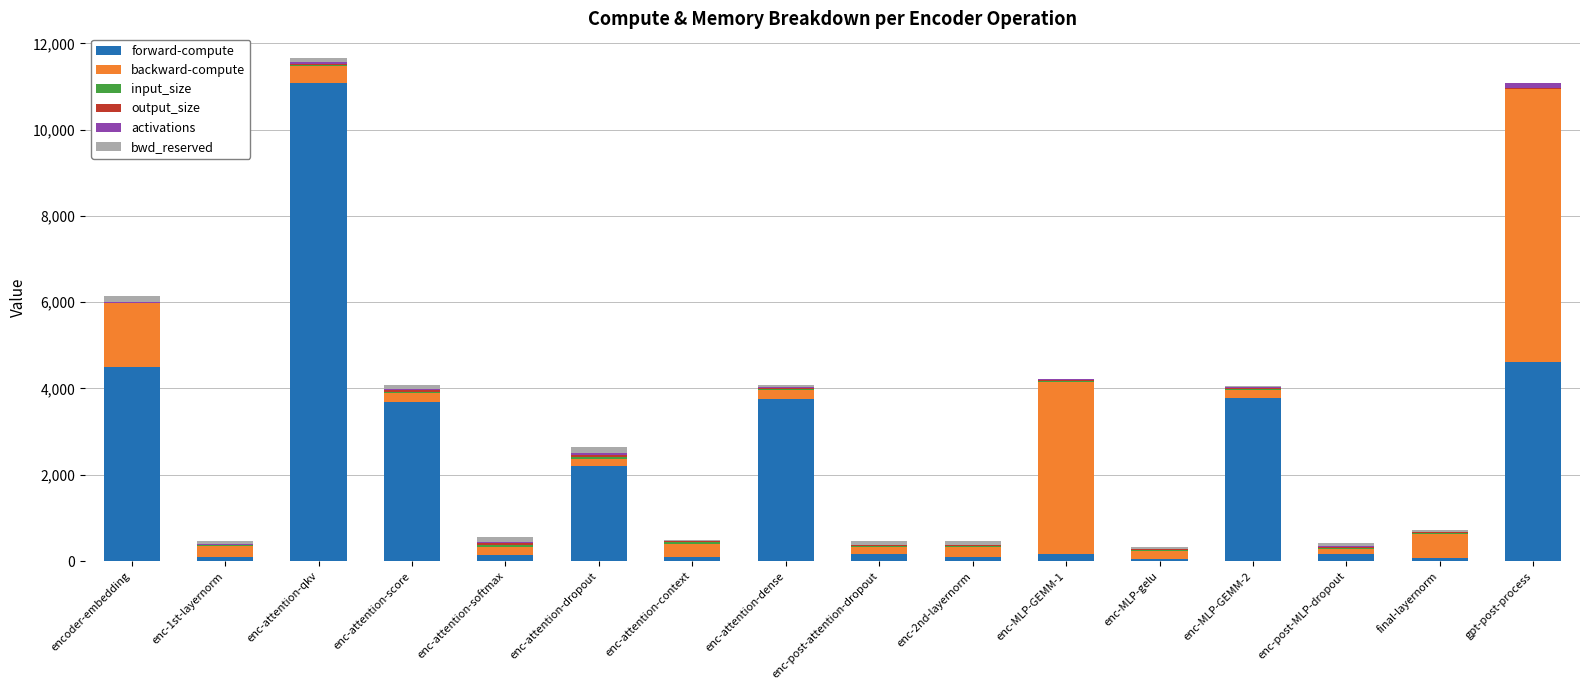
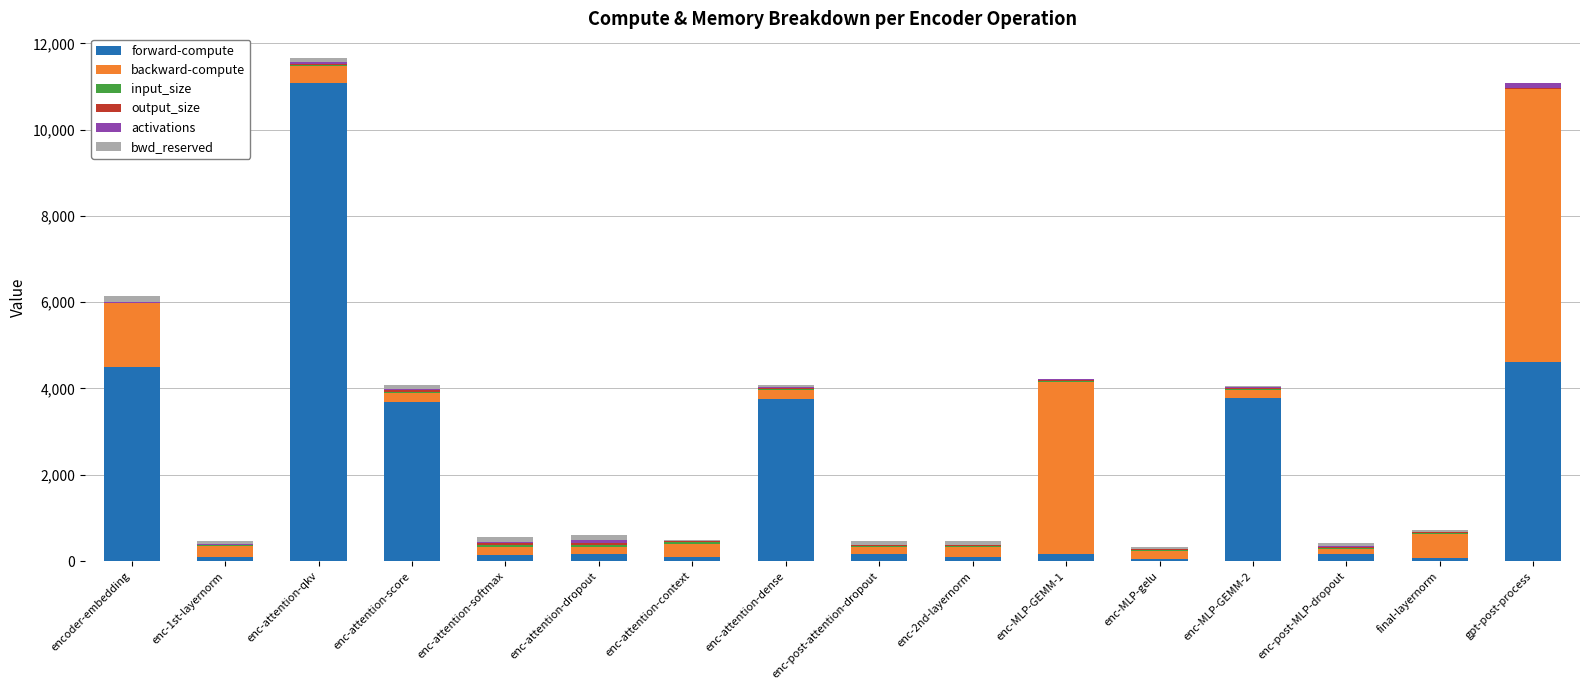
forward-compute, enc-attention-dropout: 2,200 -> 200
